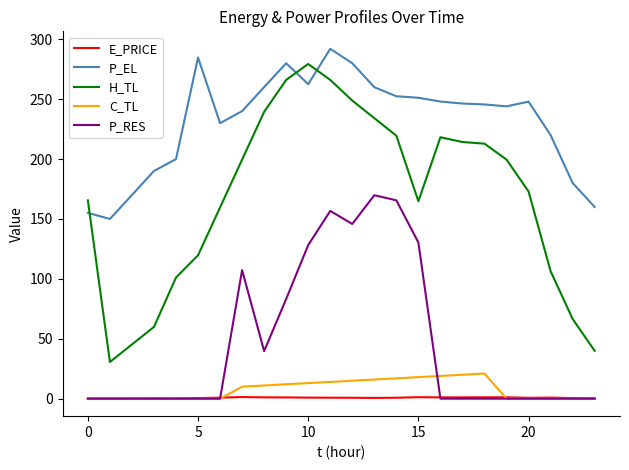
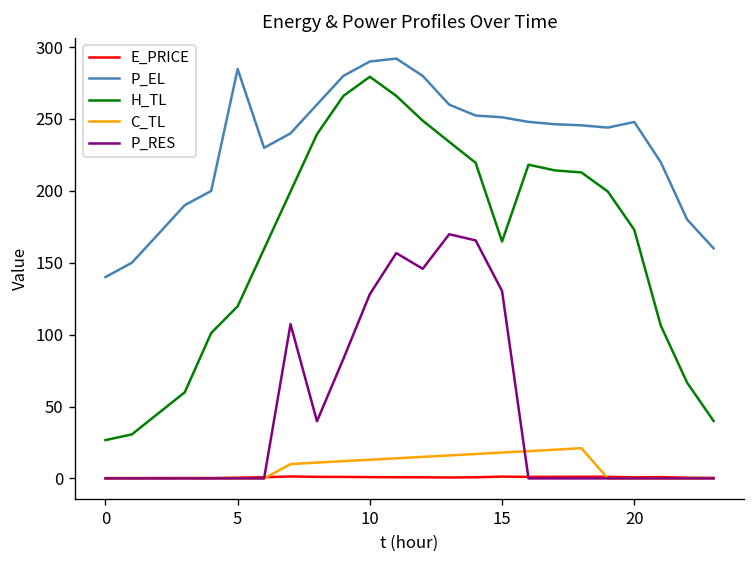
P_EL, 0: 155 -> 140
H_TL, 0: 166 -> 27
P_EL, 10: 263 -> 290
